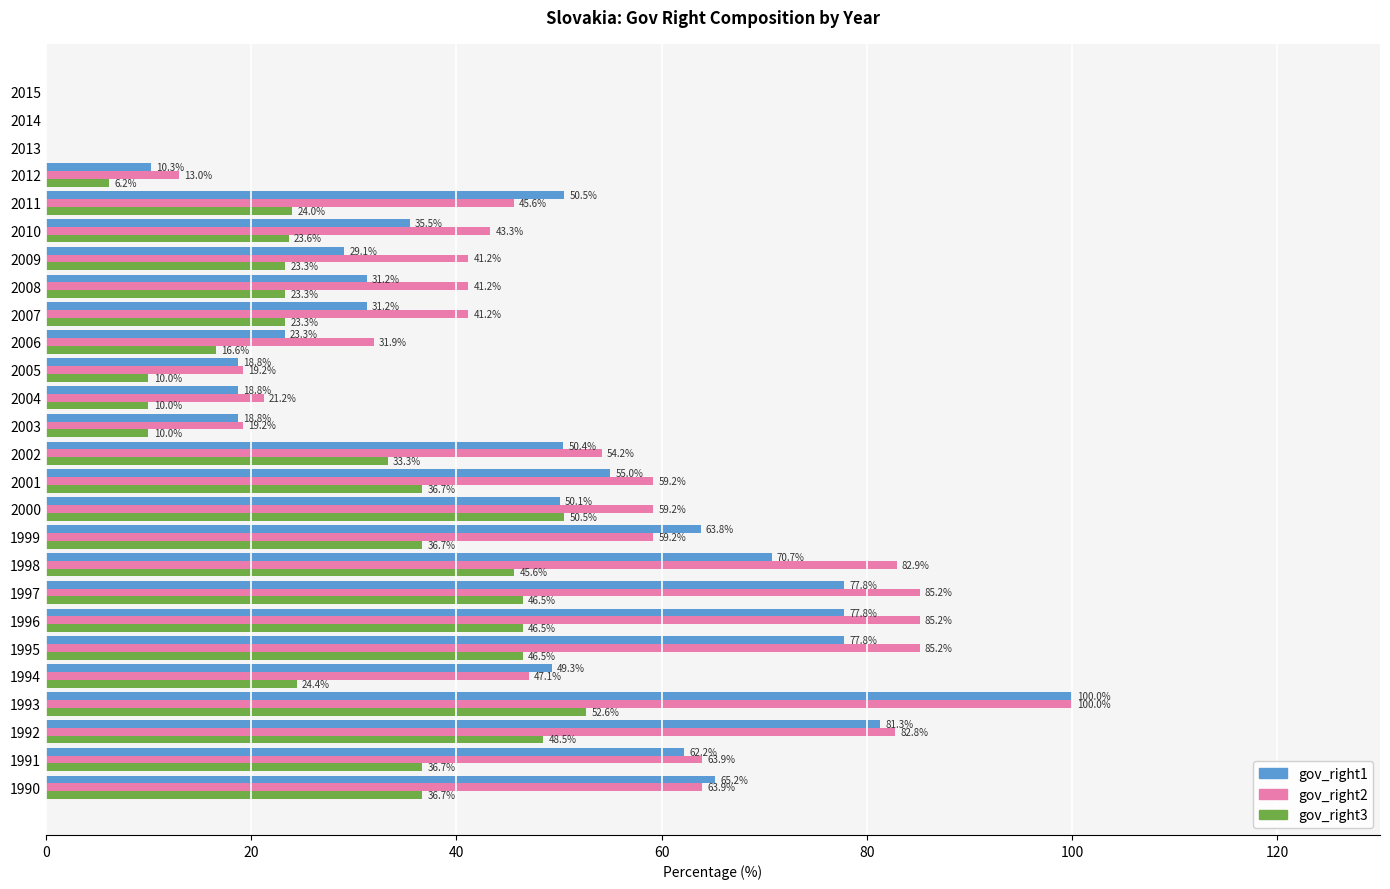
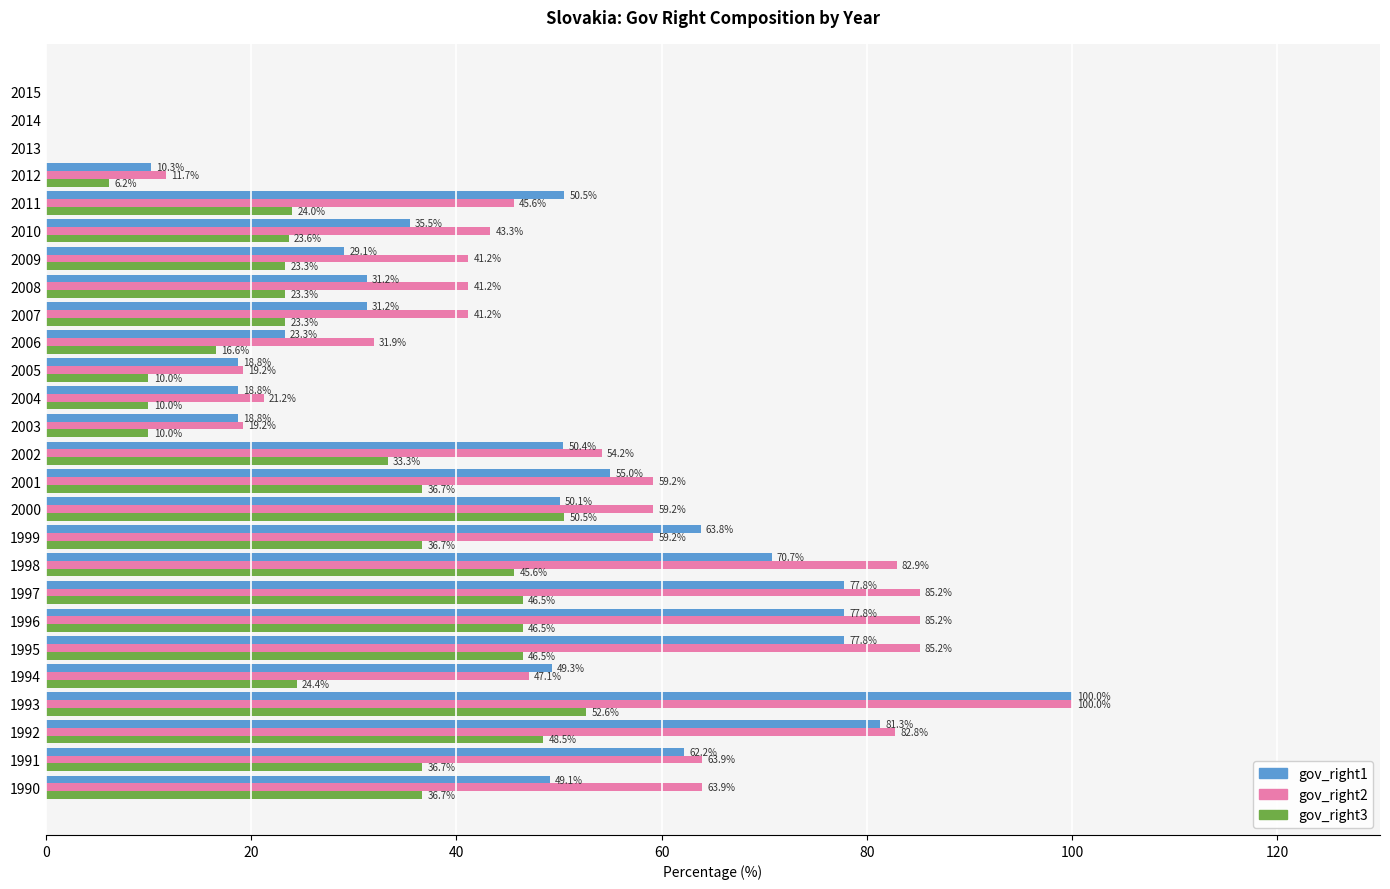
gov_right2, 2012: 13.0% -> 11.7%
gov_right1, 1990: 65.2% -> 49.1%
